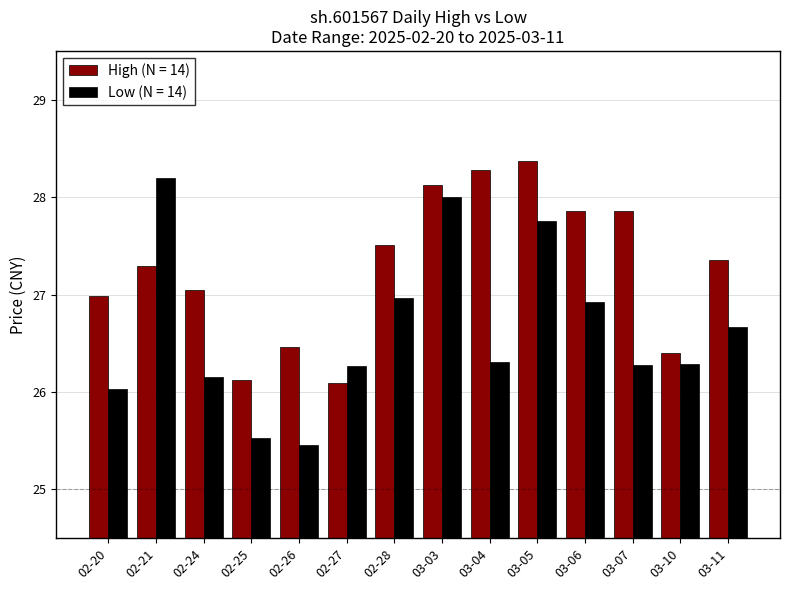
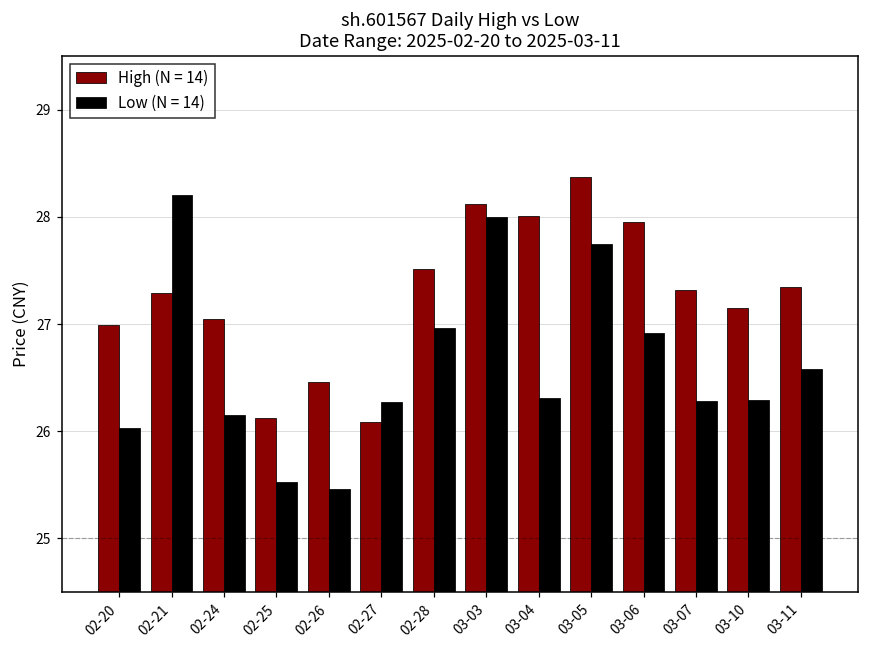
High (N = 14), 03-04: 28.3 -> 28.0
High (N = 14), 03-06: 27.9 -> 28.0
High (N = 14), 03-07: 27.9 -> 27.3
High (N = 14), 03-10: 26.4 -> 27.2
Low (N = 14), 03-11: 26.7 -> 26.6
